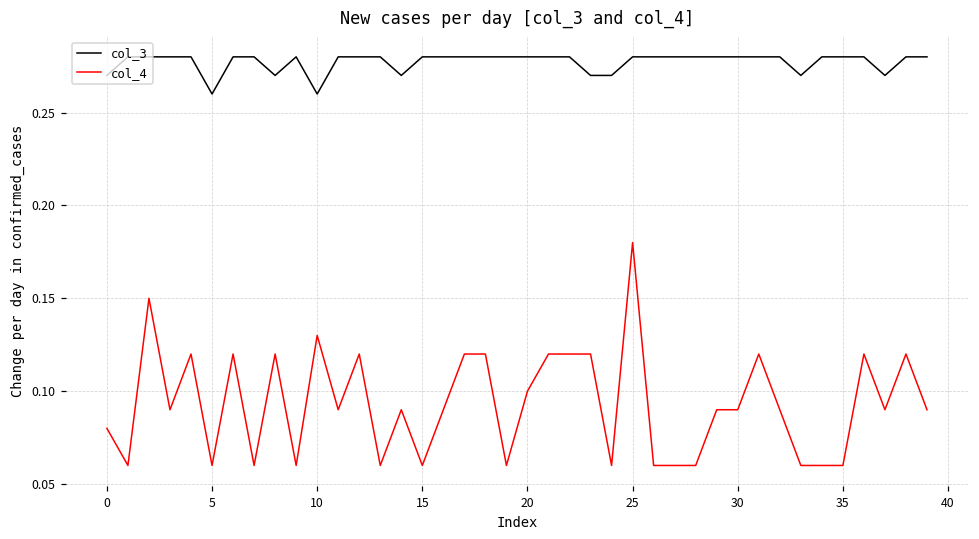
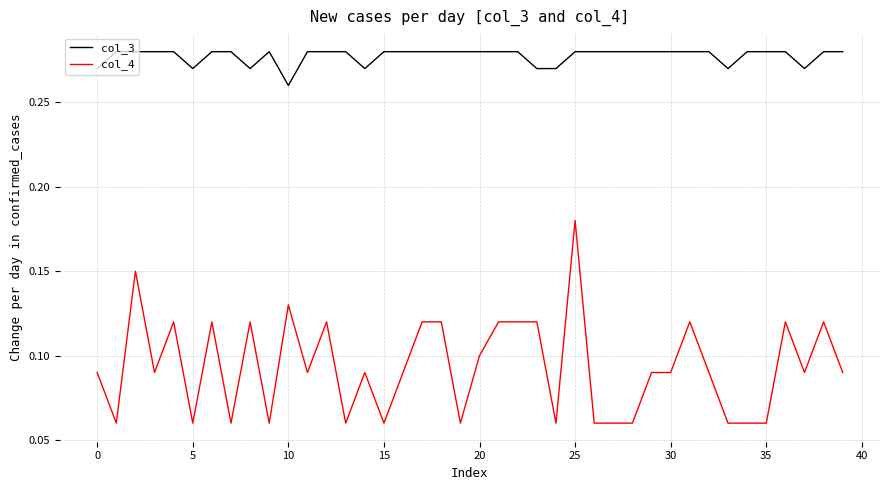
col_4, 0: 0.08 -> 0.09
col_3, 5: 0.26 -> 0.27
